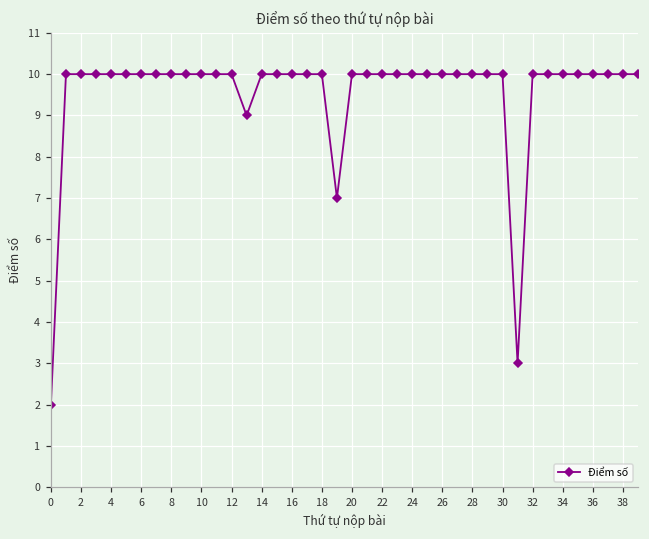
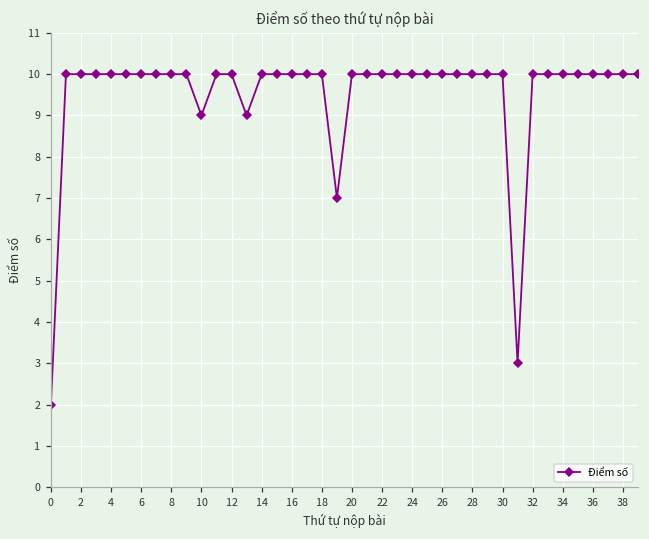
10: 10 -> 9
